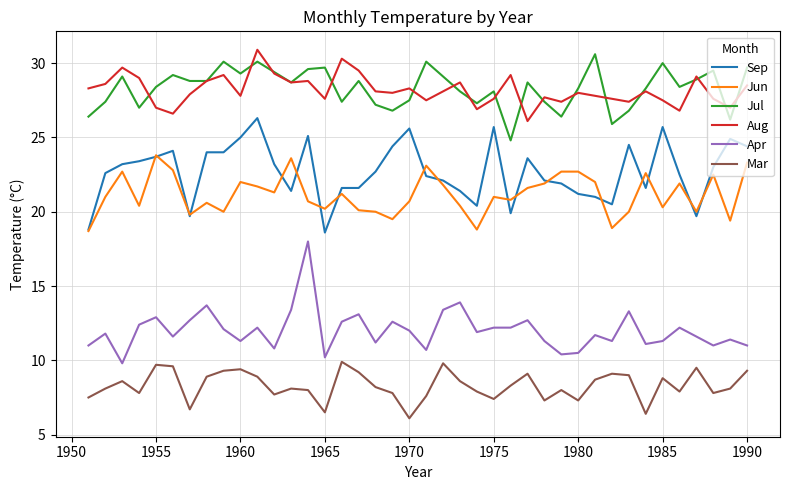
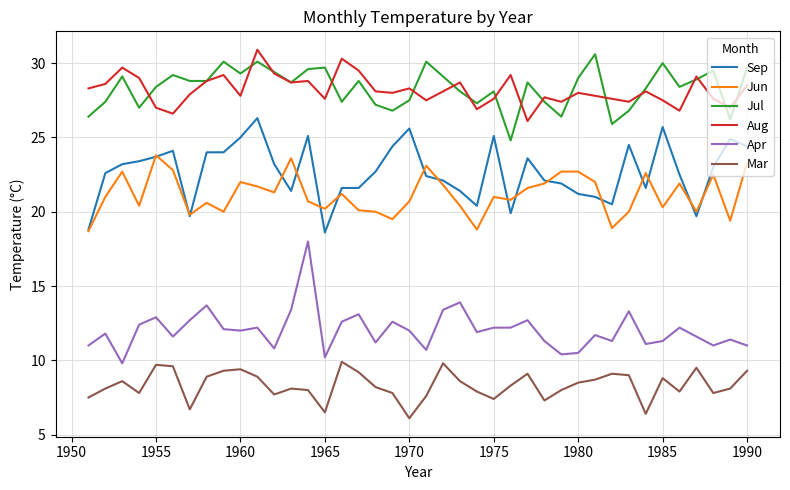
Apr, 1960: 11.3 -> 12.0
Sep, 1975: 25.7 -> 25.1
Jul, 1980: 28.3 -> 29.0
Mar, 1980: 7.3 -> 8.5
